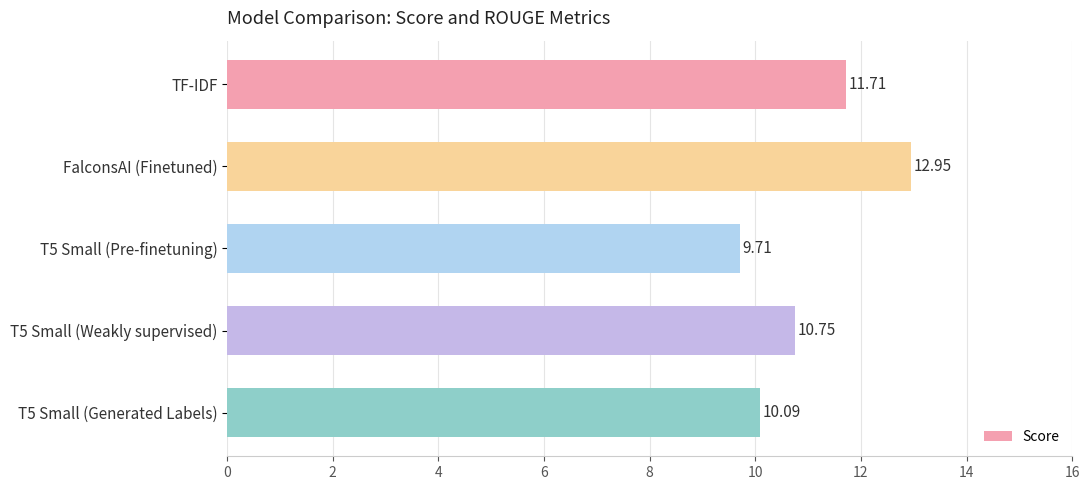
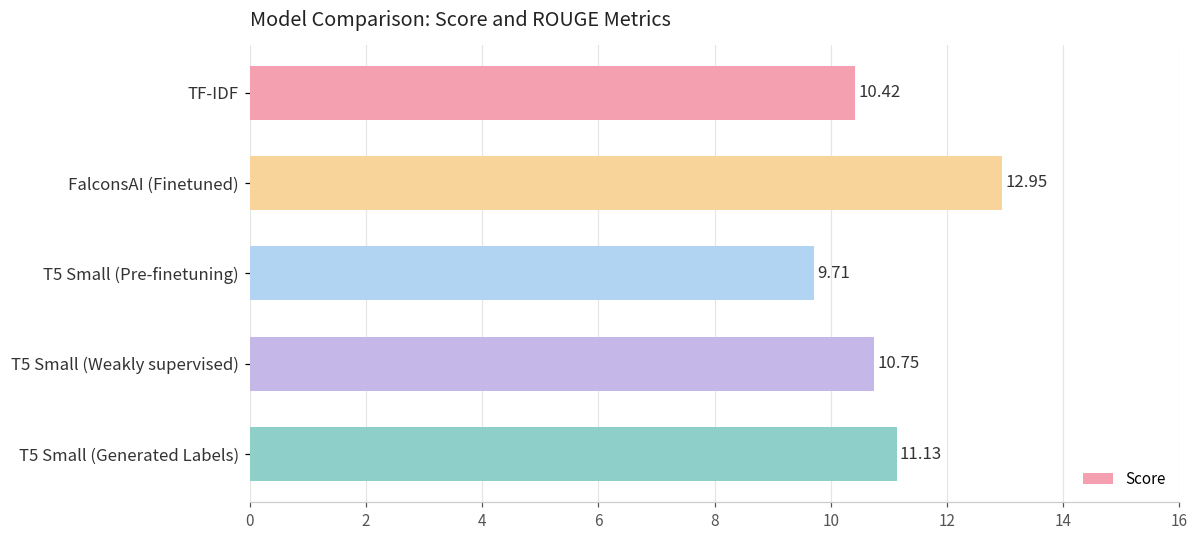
TF-IDF: 11.71 -> 10.42
T5 Small (Generated Labels): 10.09 -> 11.13
